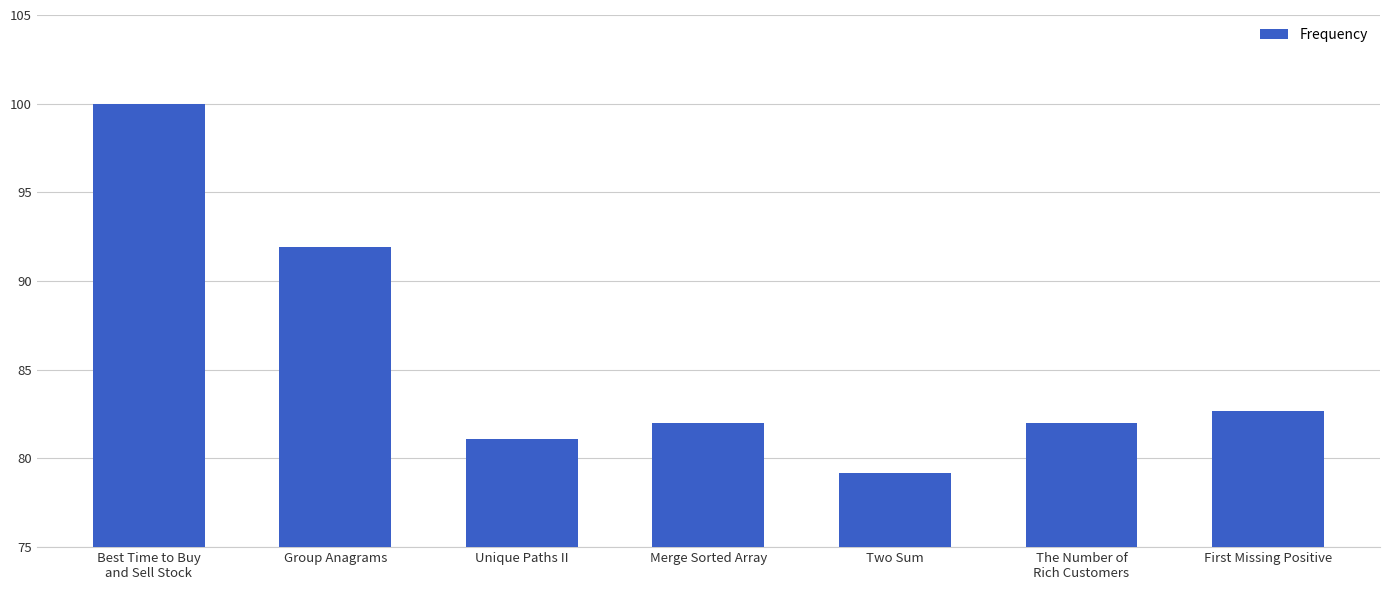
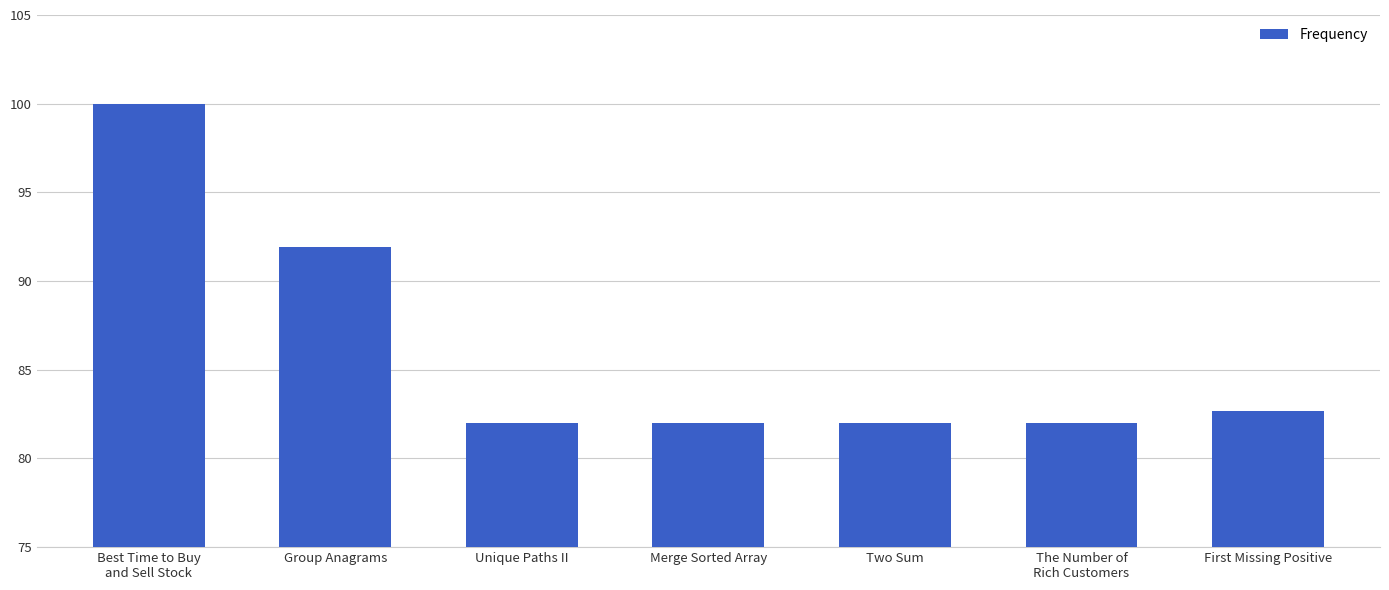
Unique Paths II: 81.1 -> 82.0
Two Sum: 79.2 -> 82.0
